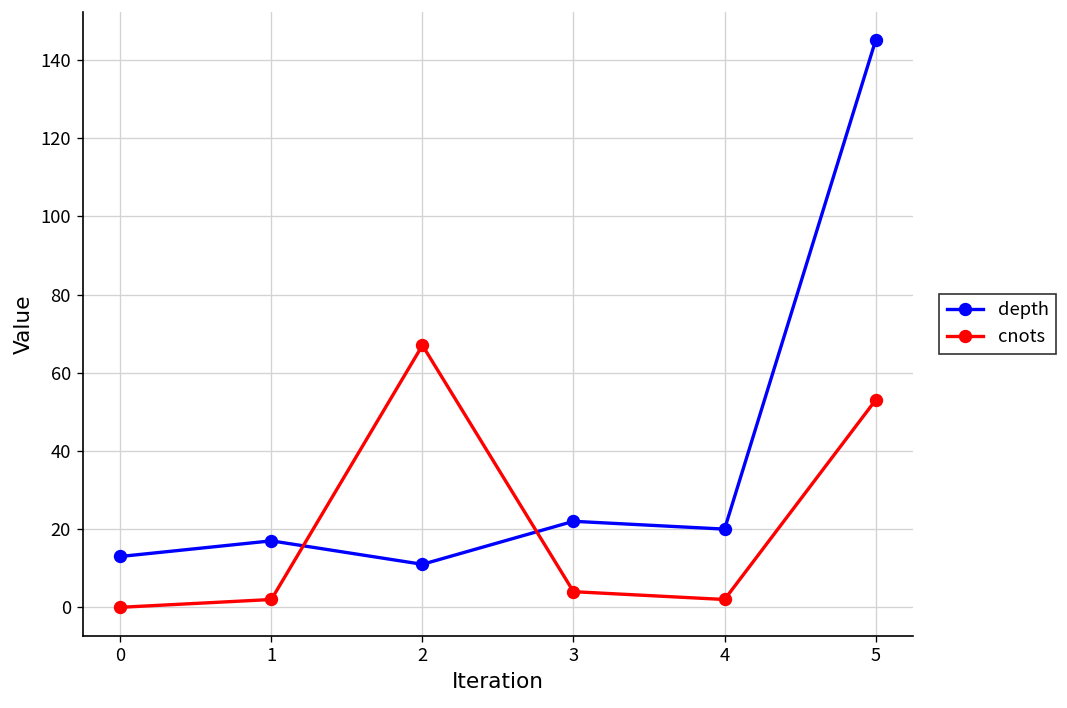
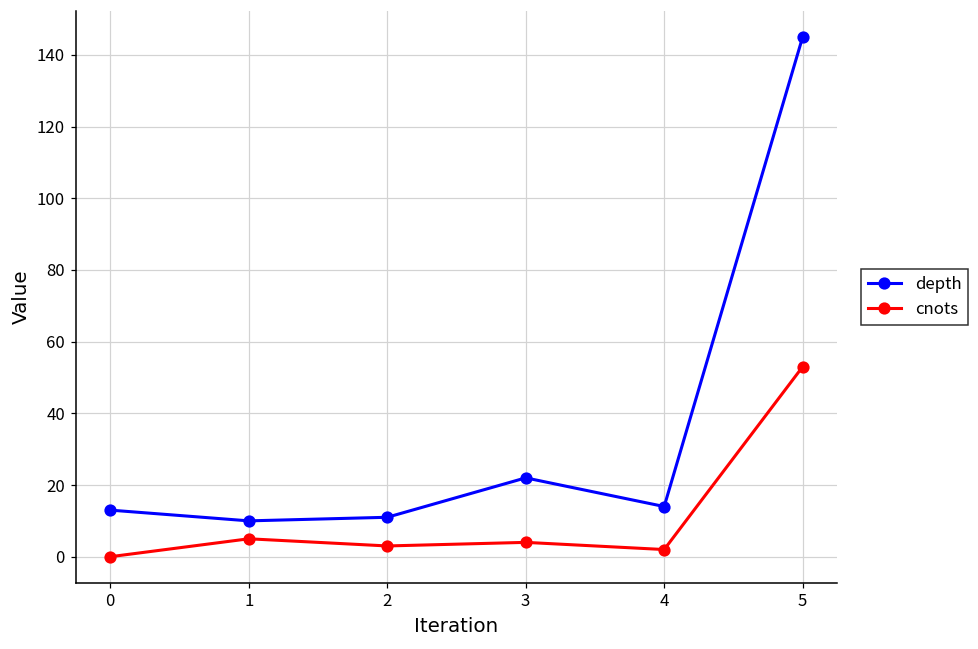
depth, 1: 17 -> 10
cnots, 1: 2 -> 5
cnots, 2: 67 -> 3
depth, 4: 20 -> 14
